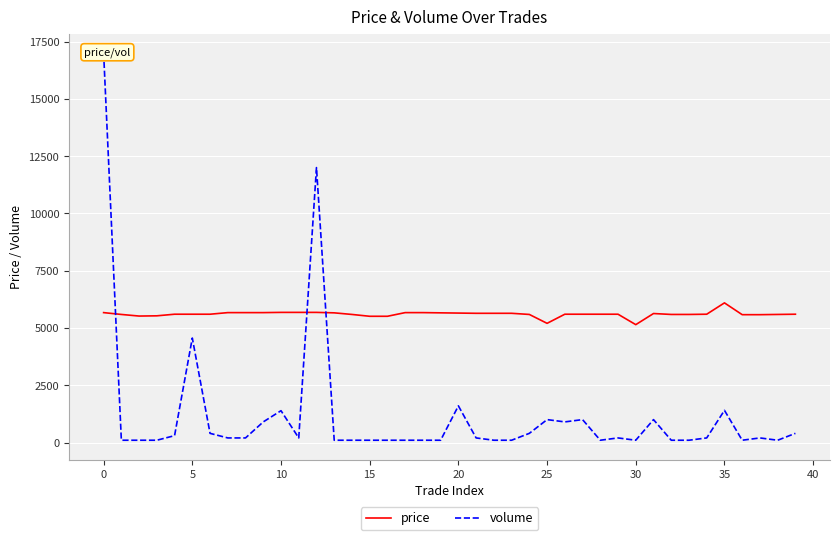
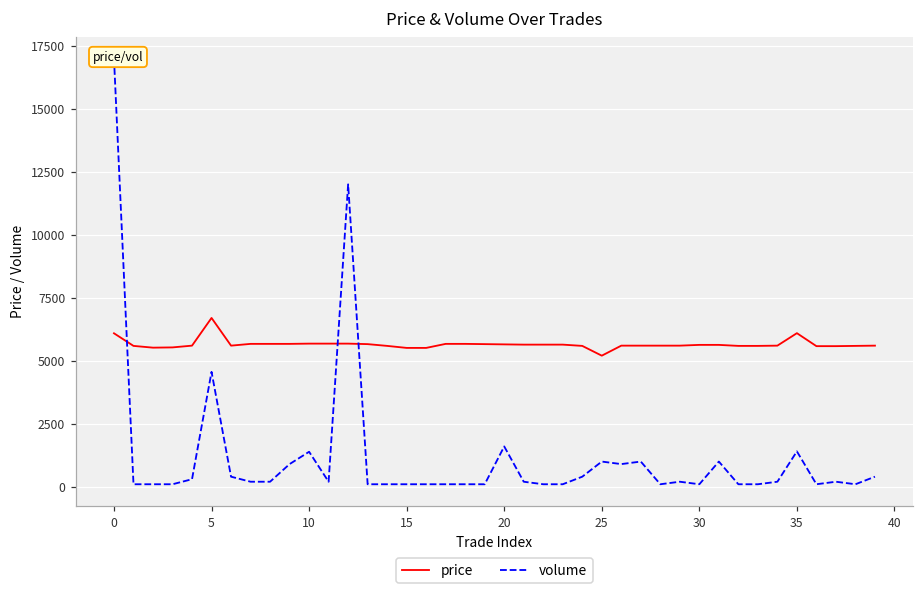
price, 0: 5700 -> 6100
price, 5: 5600 -> 6700
price, 30: 5100 -> 5600
